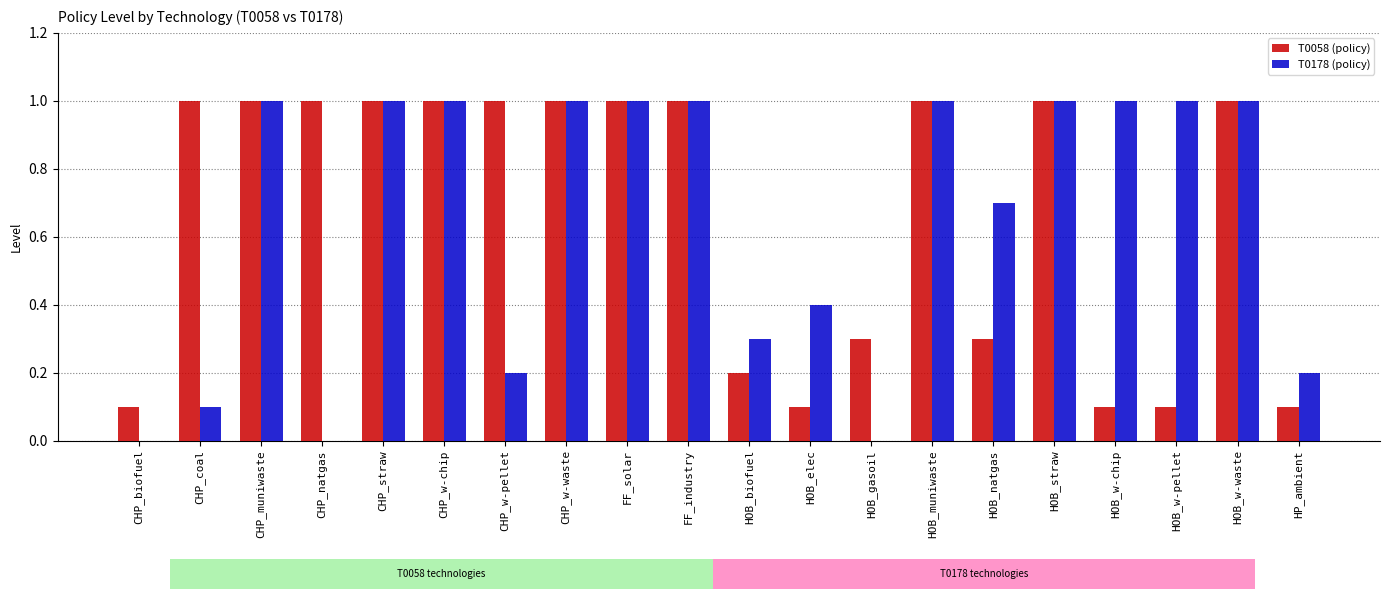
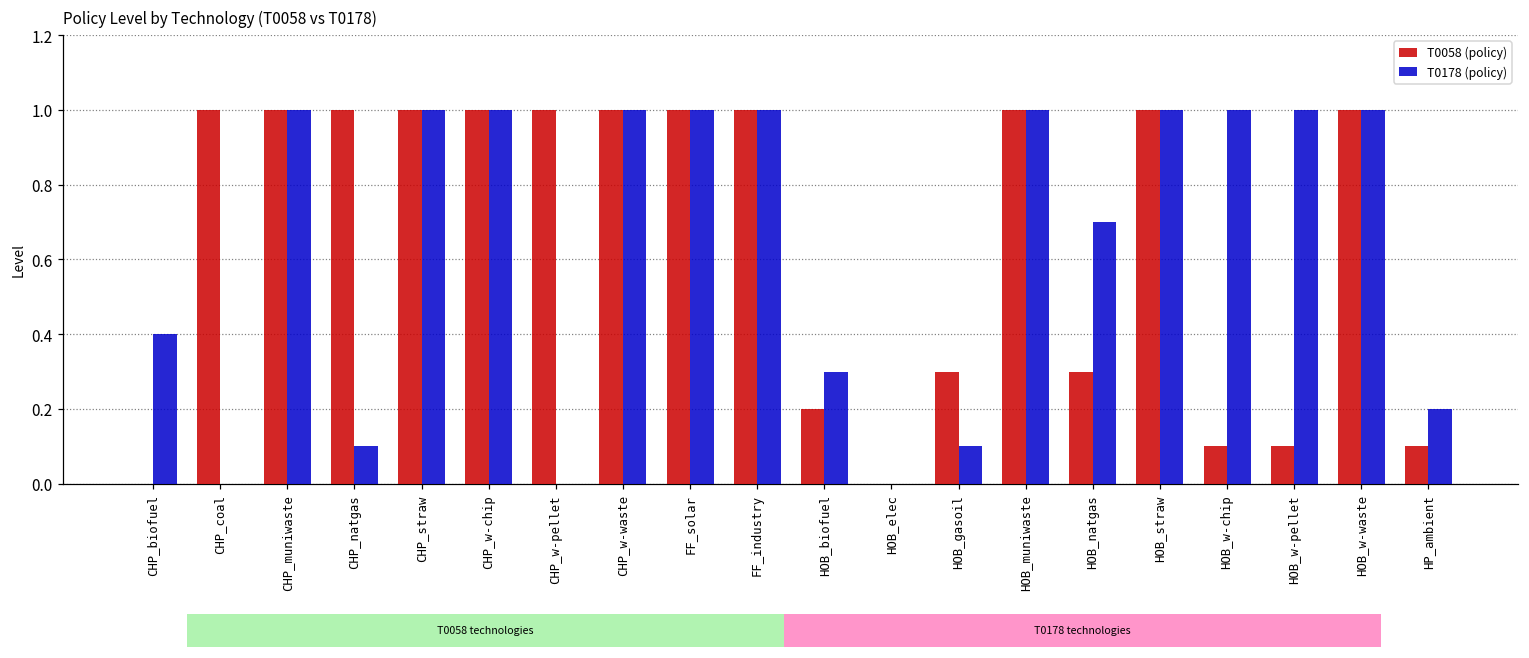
T0058 (policy), CHP_biofuel: 0.1 -> 0.0
T0178 (policy), CHP_biofuel: 0.0 -> 0.4
T0178 (policy), CHP_coal: 0.1 -> 0.0
T0178 (policy), CHP_natgas: 0.0 -> 0.1
T0178 (policy), CHP_w-pellet: 0.2 -> 0.0
T0058 (policy), HOB_elec: 0.1 -> 0.0
T0178 (policy), HOB_elec: 0.4 -> 0.0
T0178 (policy), HOB_gasoil: 0.0 -> 0.1
